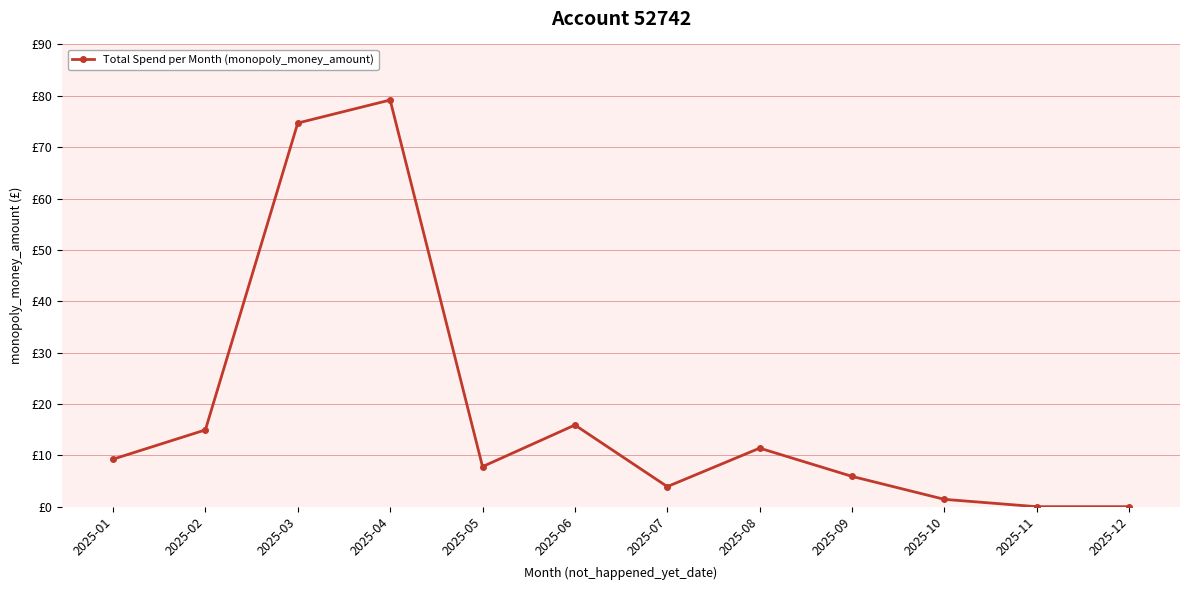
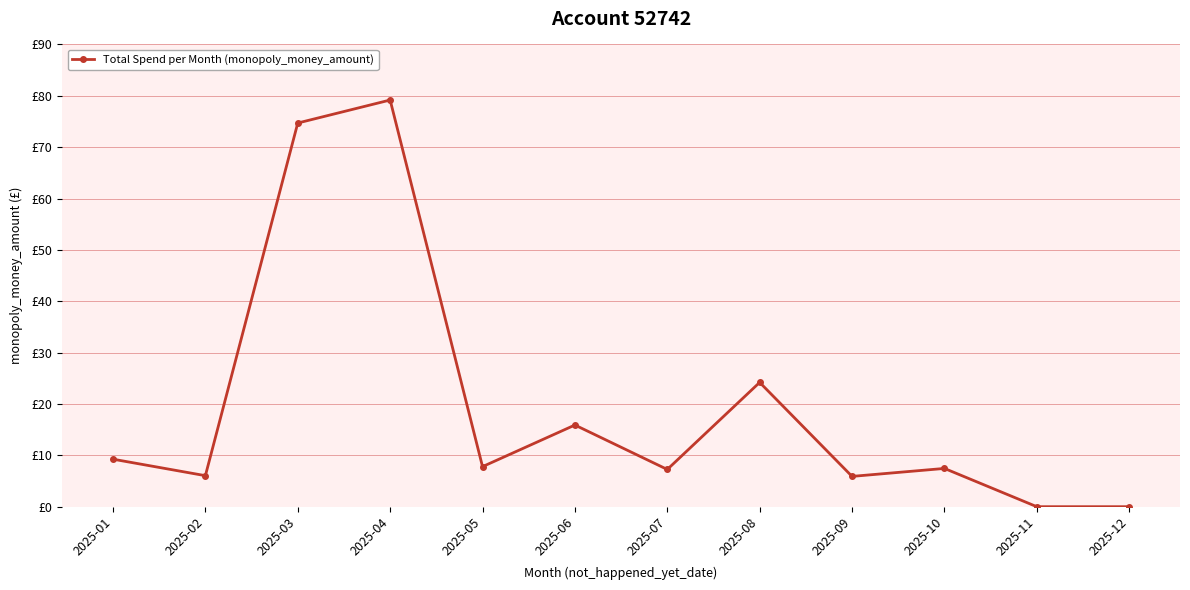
2025-02: £15 -> £6
2025-07: £4 -> £7
2025-08: £11 -> £24
2025-10: £1 -> £7
